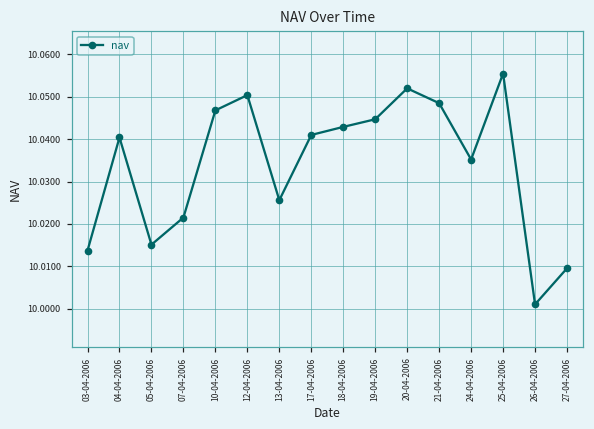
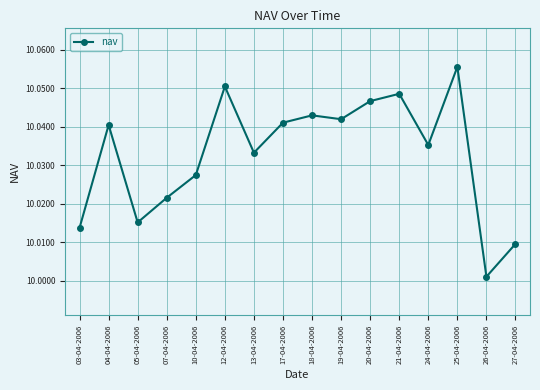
10-04-2006: 10.047 -> 10.027
13-04-2006: 10.026 -> 10.033
19-04-2006: 10.045 -> 10.042
20-04-2006: 10.052 -> 10.047
